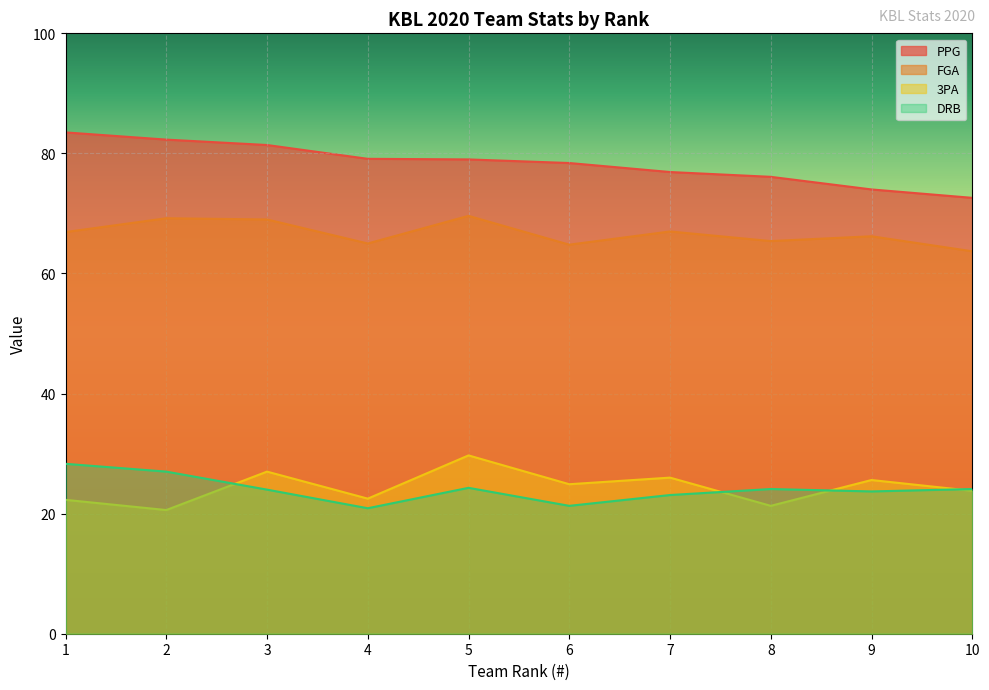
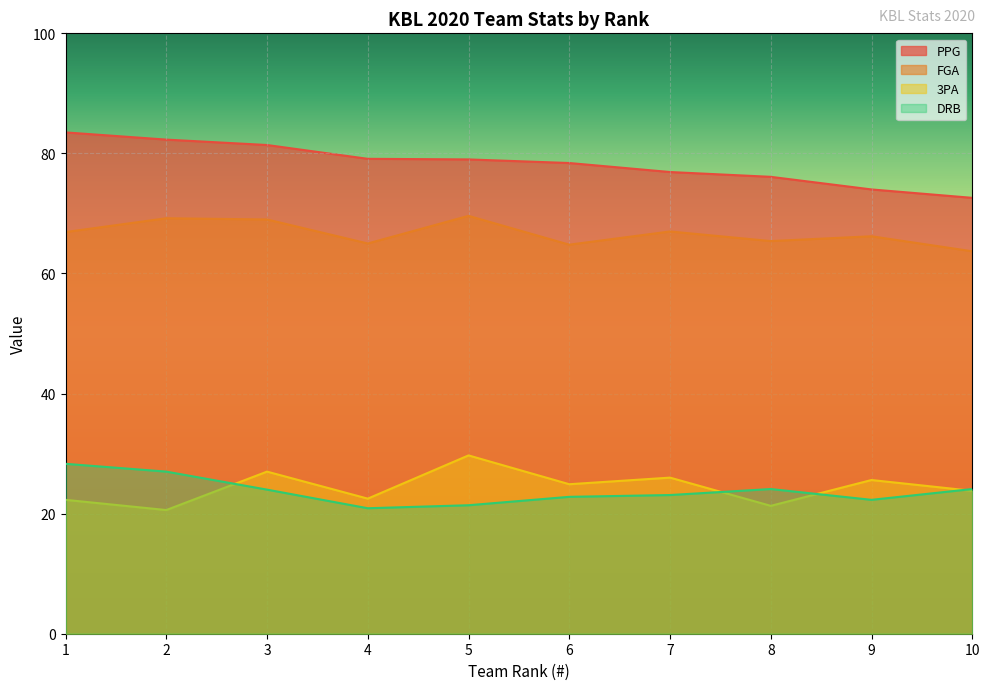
DRB, 5: 24 -> 21
DRB, 6: 21 -> 23
DRB, 9: 24 -> 22
